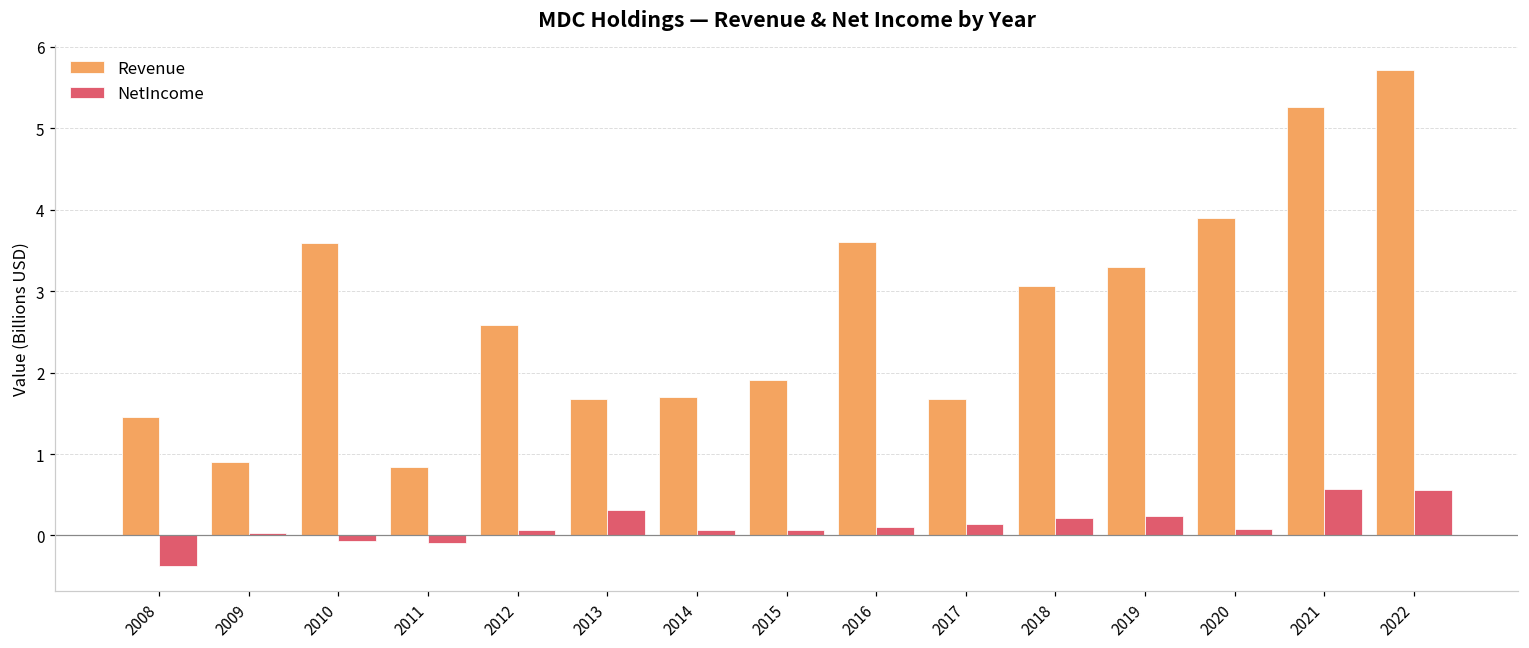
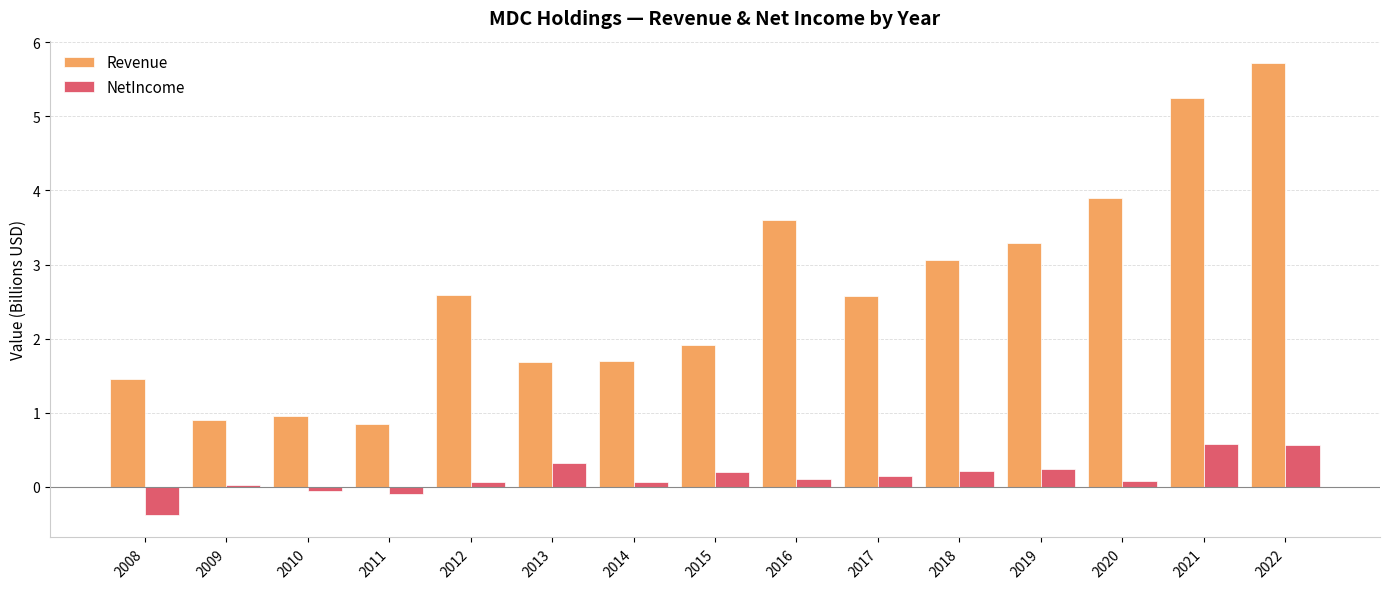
Revenue, 2010: 3.6 -> 1.0
NetIncome, 2015: 0.1 -> 0.2
Revenue, 2017: 1.7 -> 2.6
